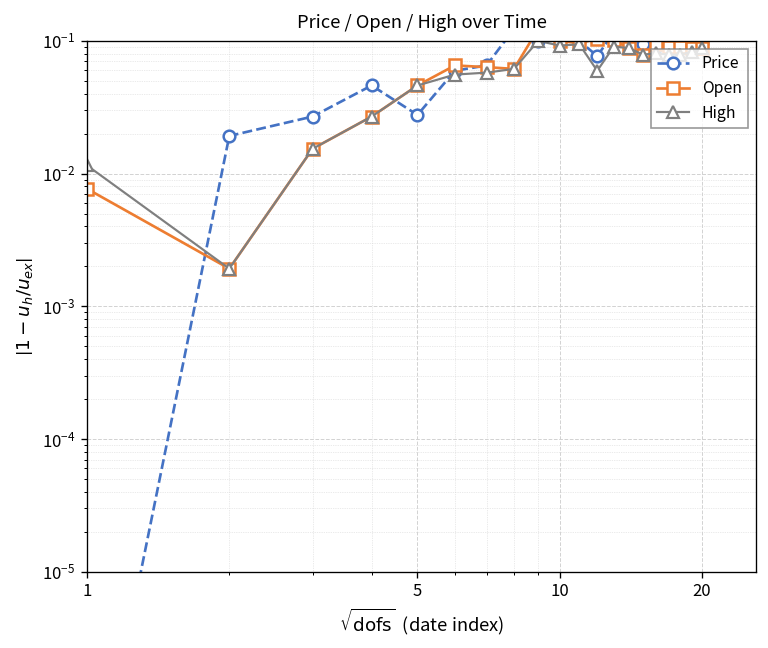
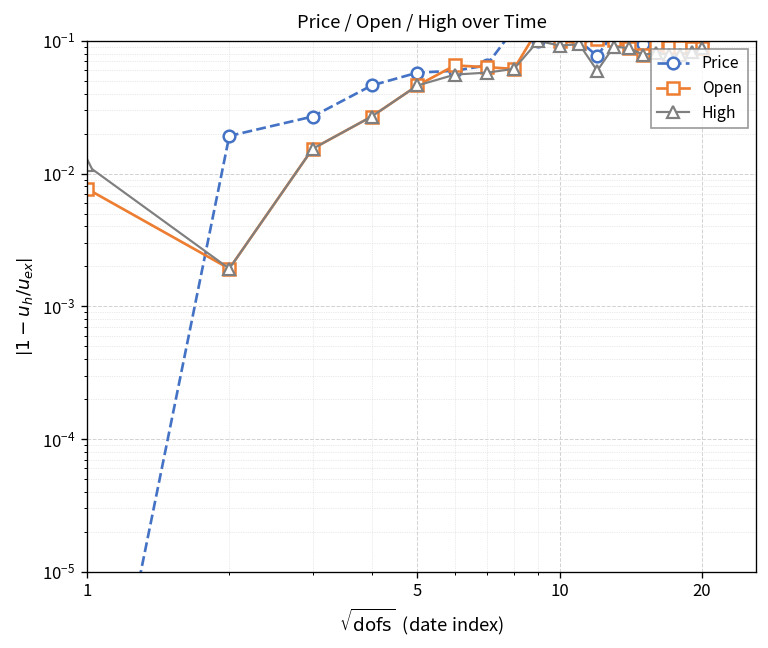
Price, 5: 0.028 -> 0.06
